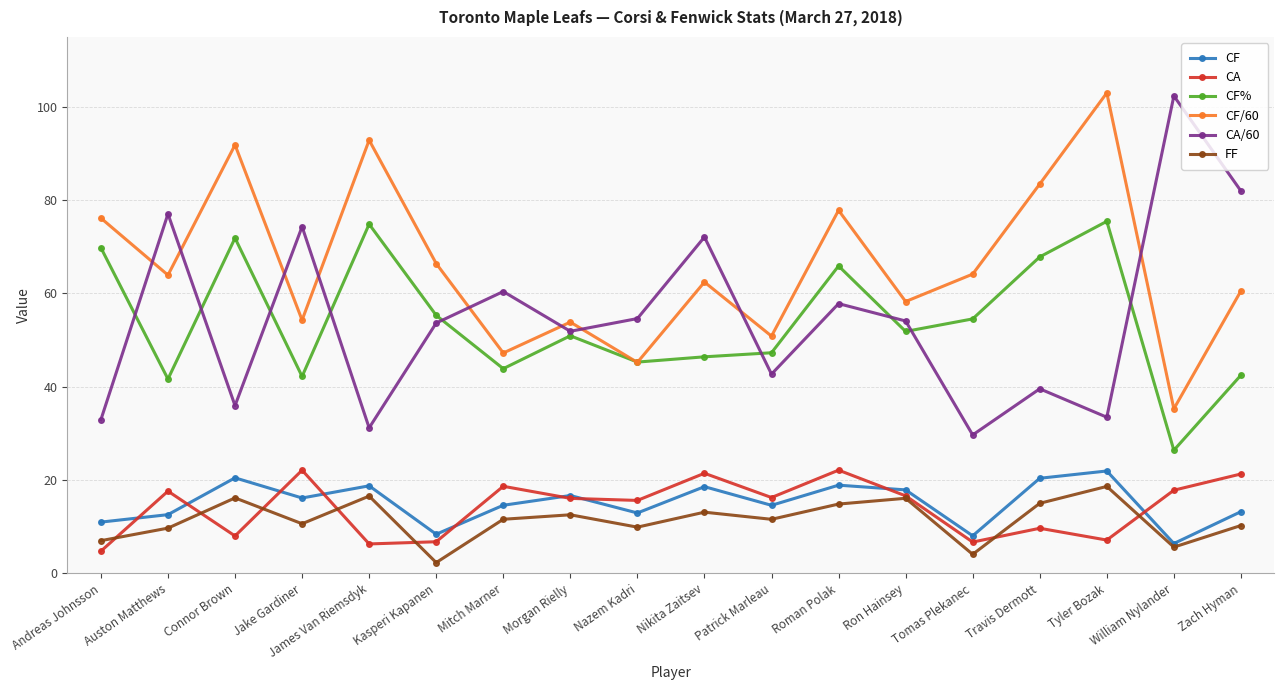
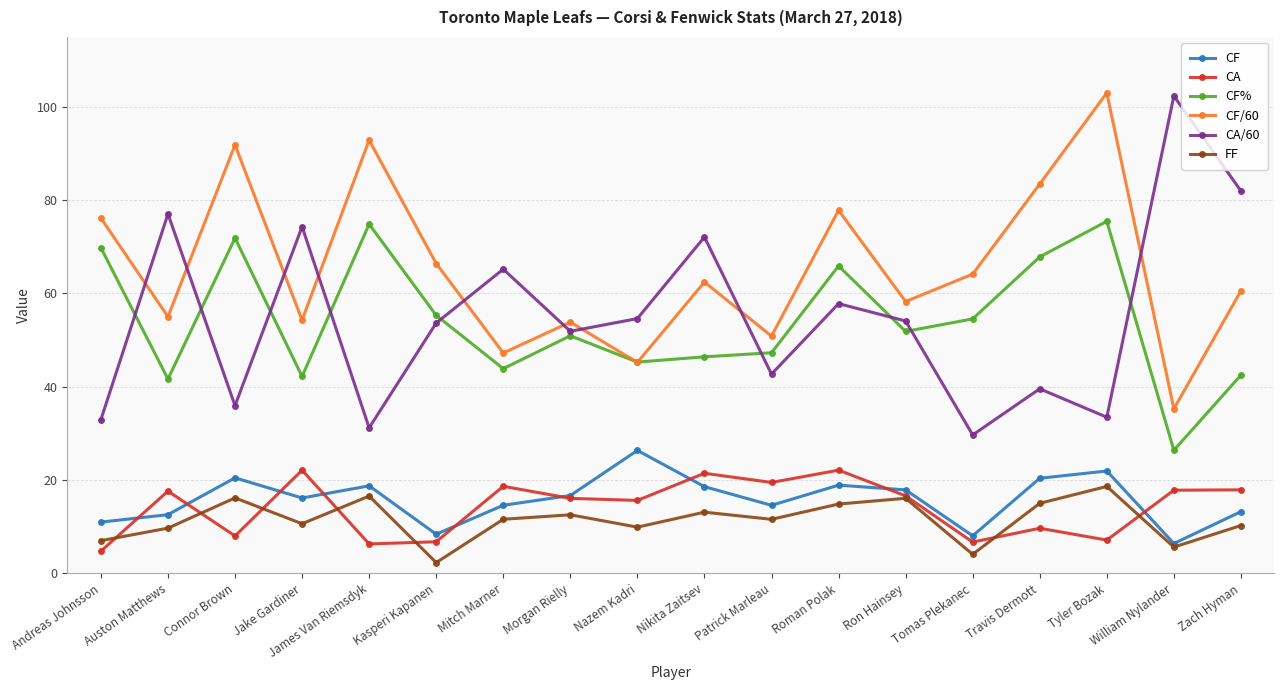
CF/60, Auston Matthews: 64 -> 55
CA/60, Mitch Marner: 60 -> 65
CF, Nazem Kadri: 13 -> 26
CA, Patrick Marleau: 16 -> 19
CA, Zach Hyman: 21 -> 18
